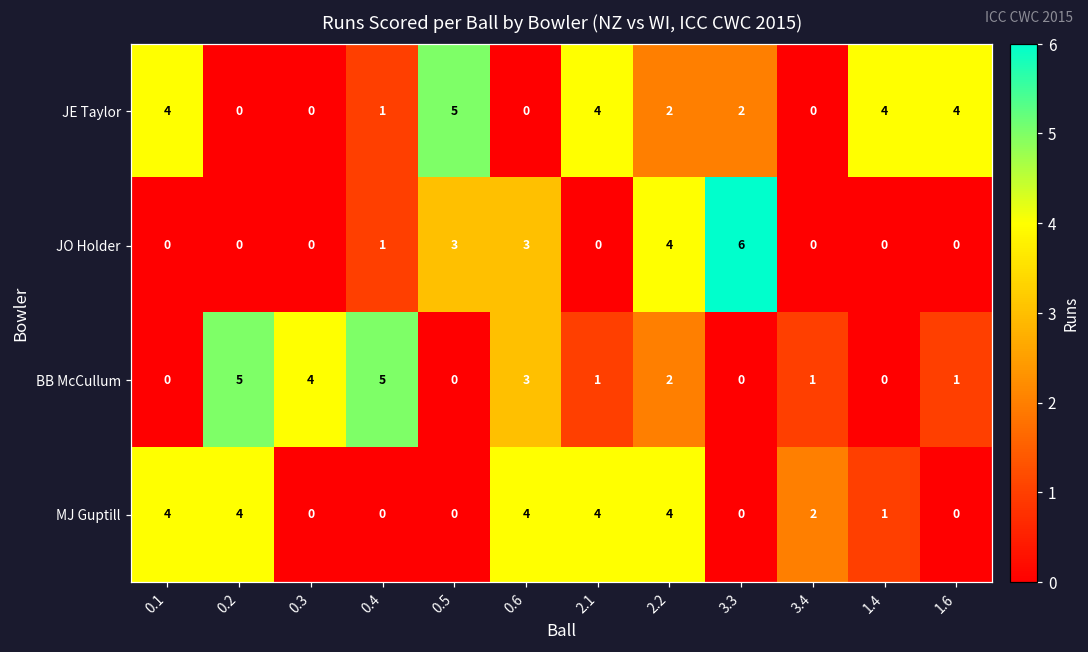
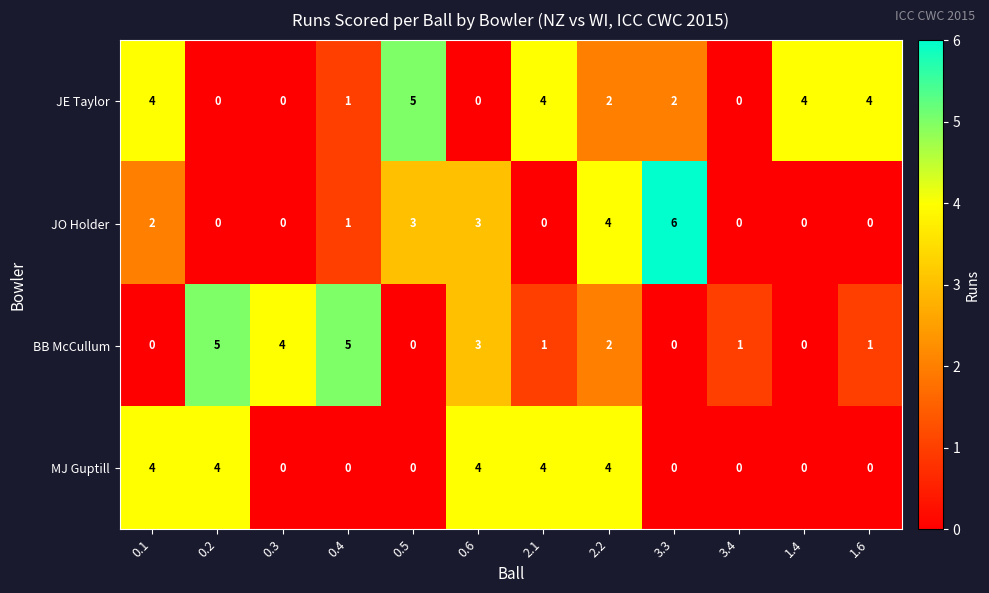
JO Holder, 0.1: 0 -> 2
MJ Guptill, 3.4: 2 -> 0
MJ Guptill, 1.4: 1 -> 0
